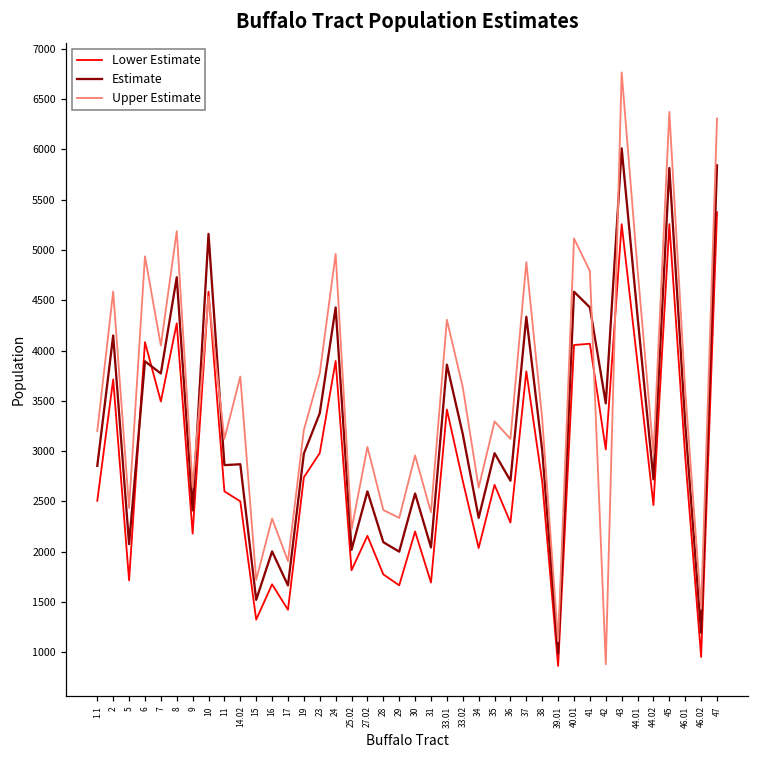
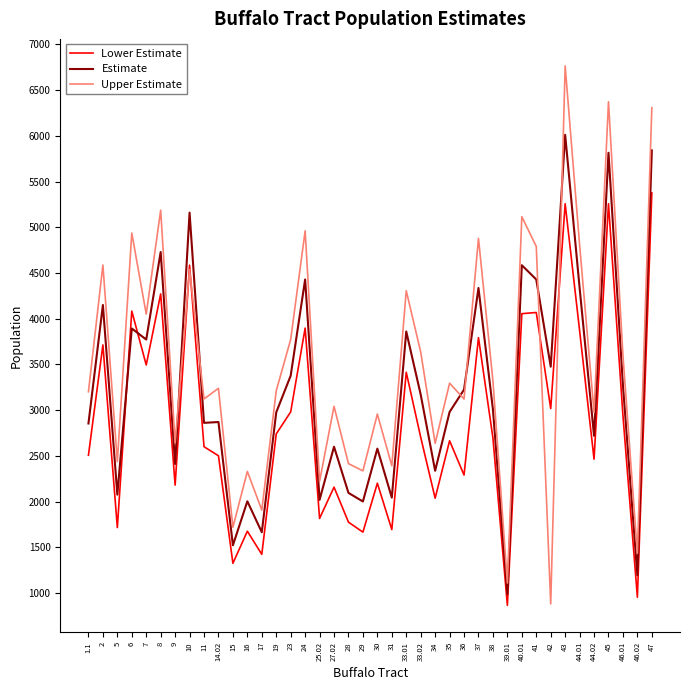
Upper Estimate, 14.02: 3700 -> 3200
Estimate, 36: 2700 -> 3200
